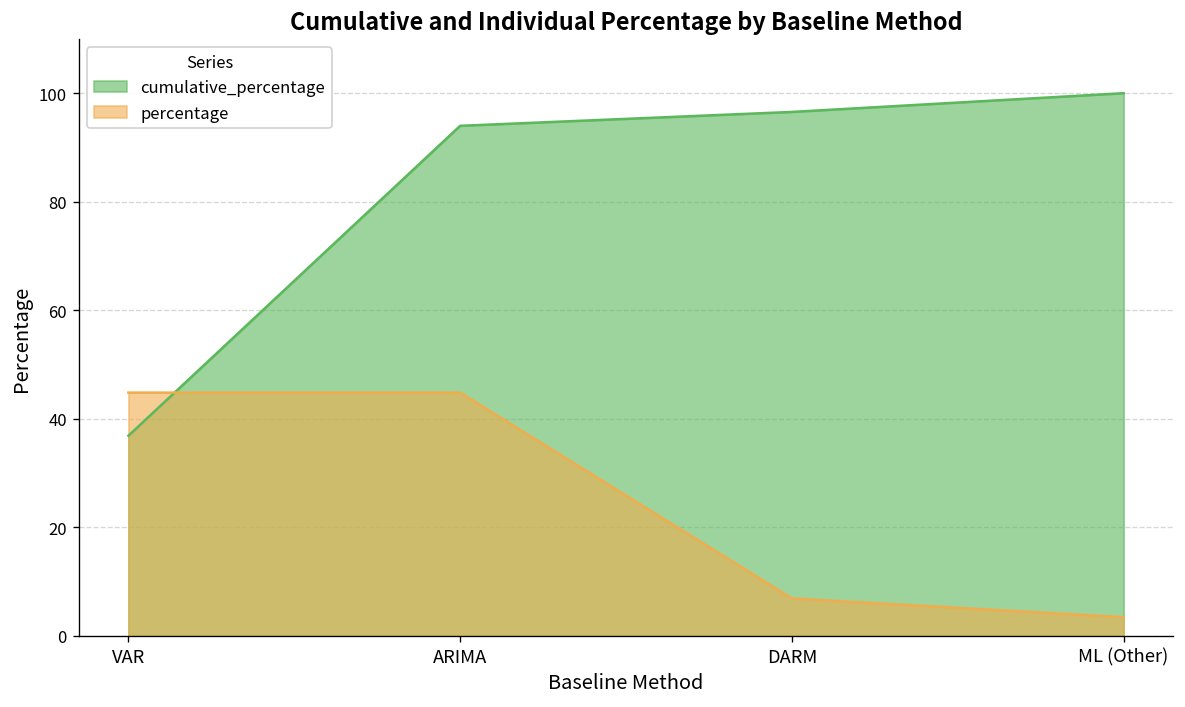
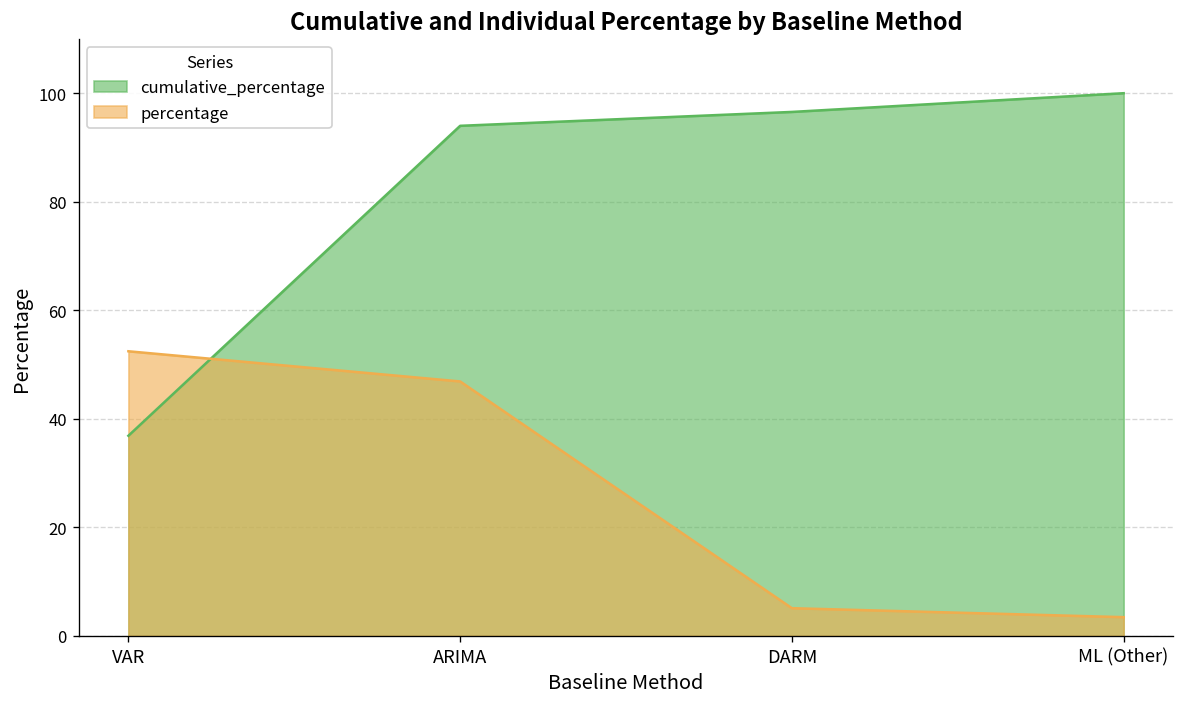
percentage, VAR: 45 -> 52
percentage, ARIMA: 45 -> 47
percentage, DARM: 7 -> 5
